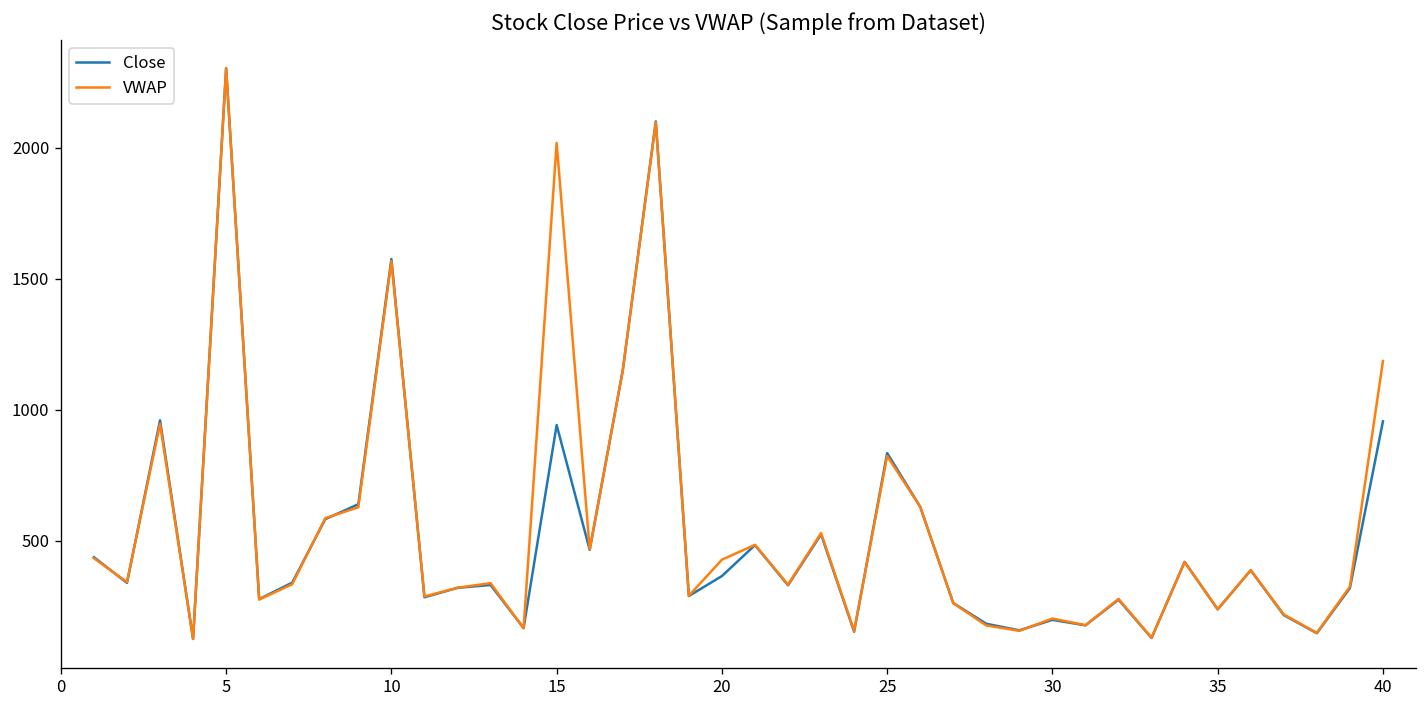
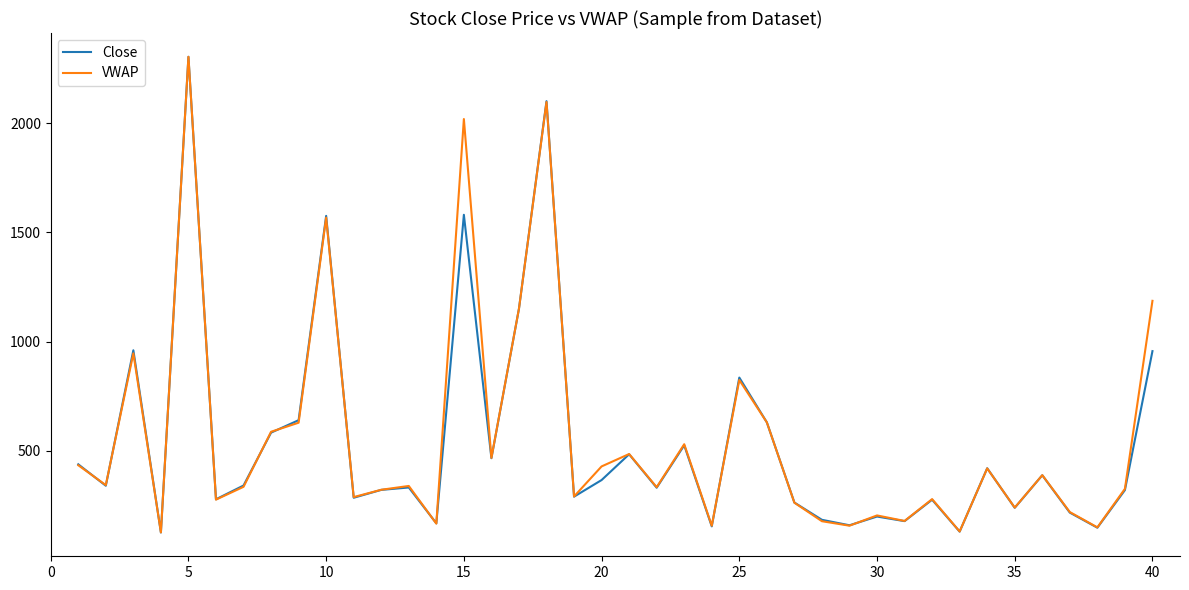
Close, 15: 940 -> 1580
